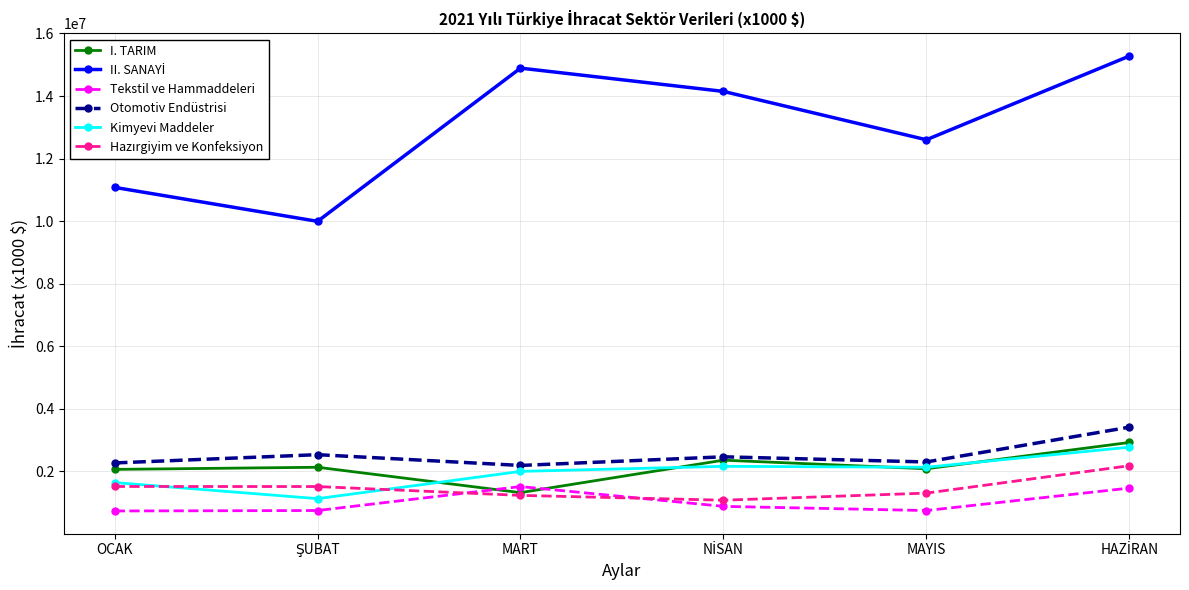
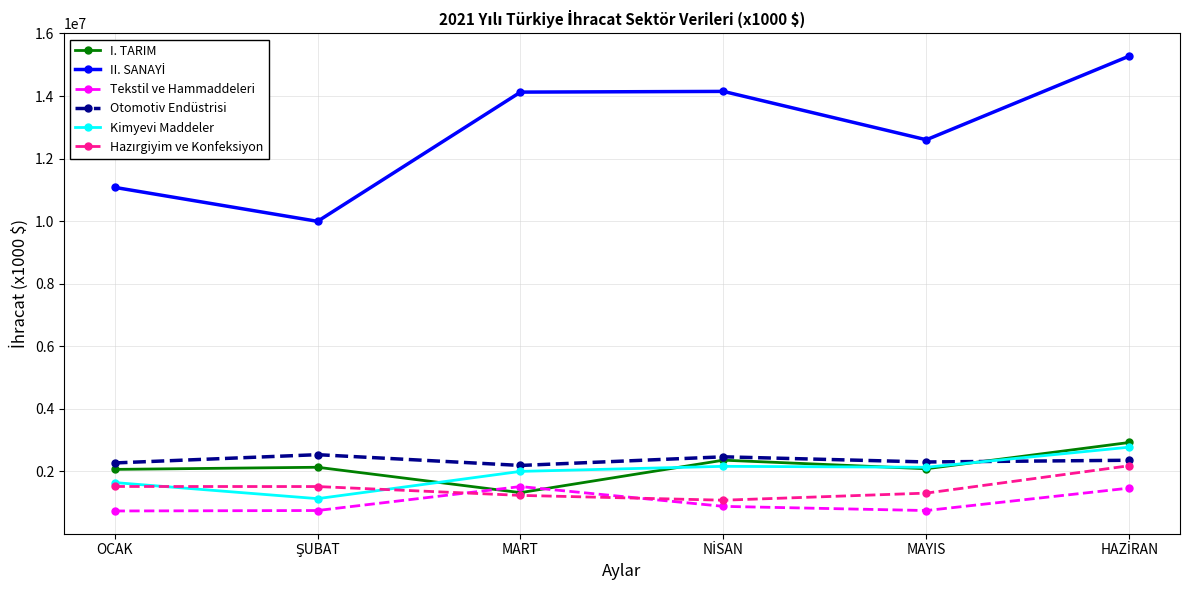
II. SANAYİ, MART: 14900000 -> 14100000
Otomotiv Endüstrisi, HAZİRAN: 3400000 -> 2400000
